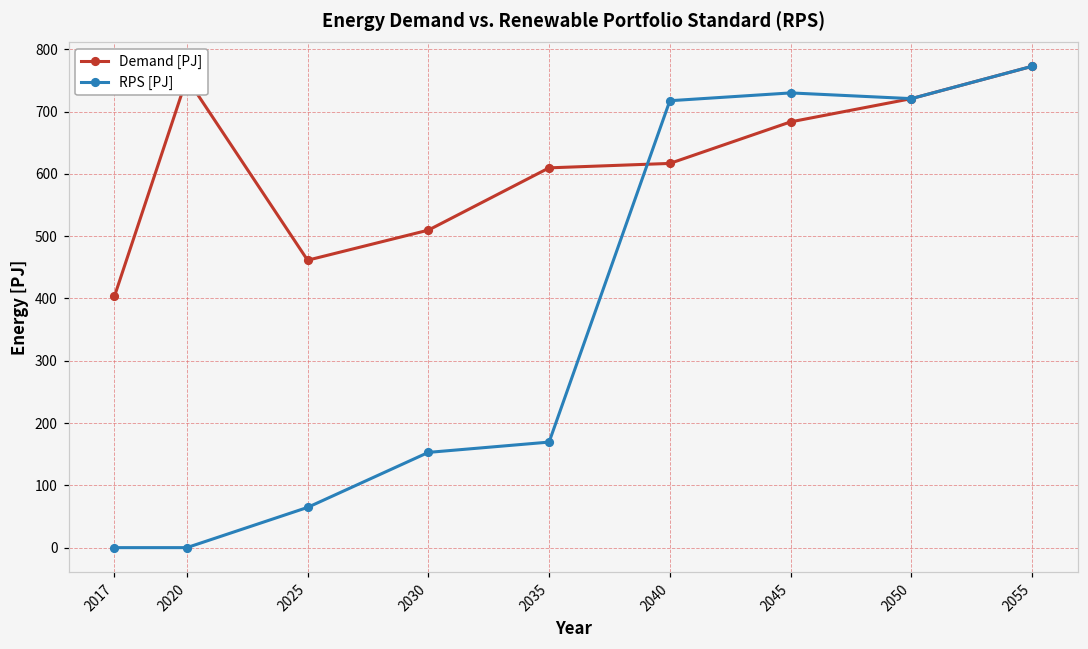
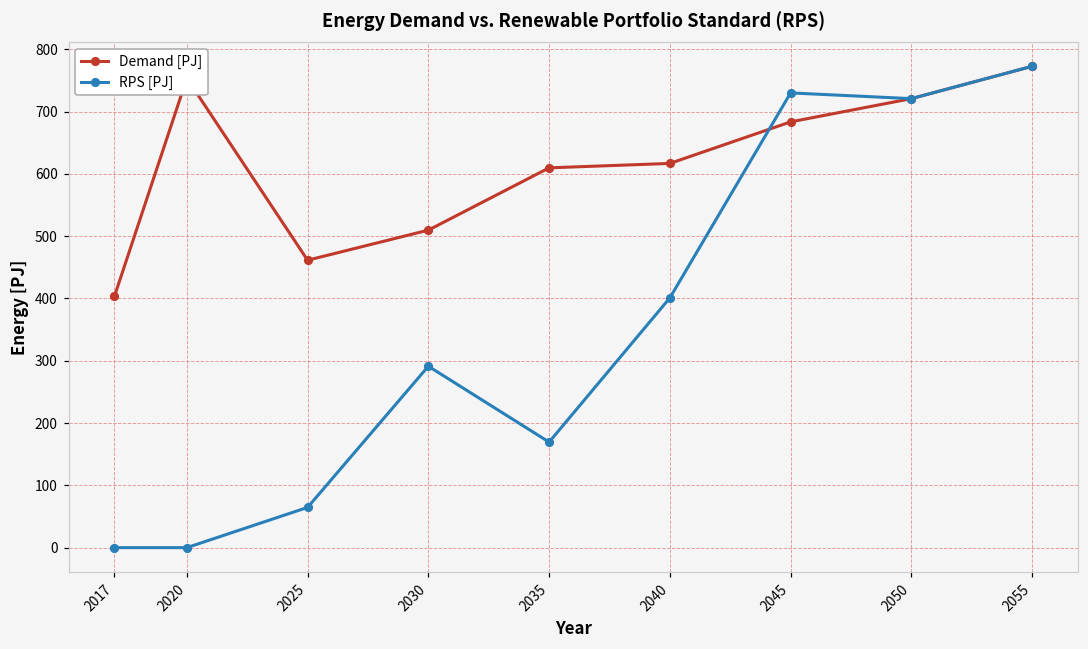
RPS [PJ], 2030: 150 -> 290
RPS [PJ], 2040: 720 -> 400
